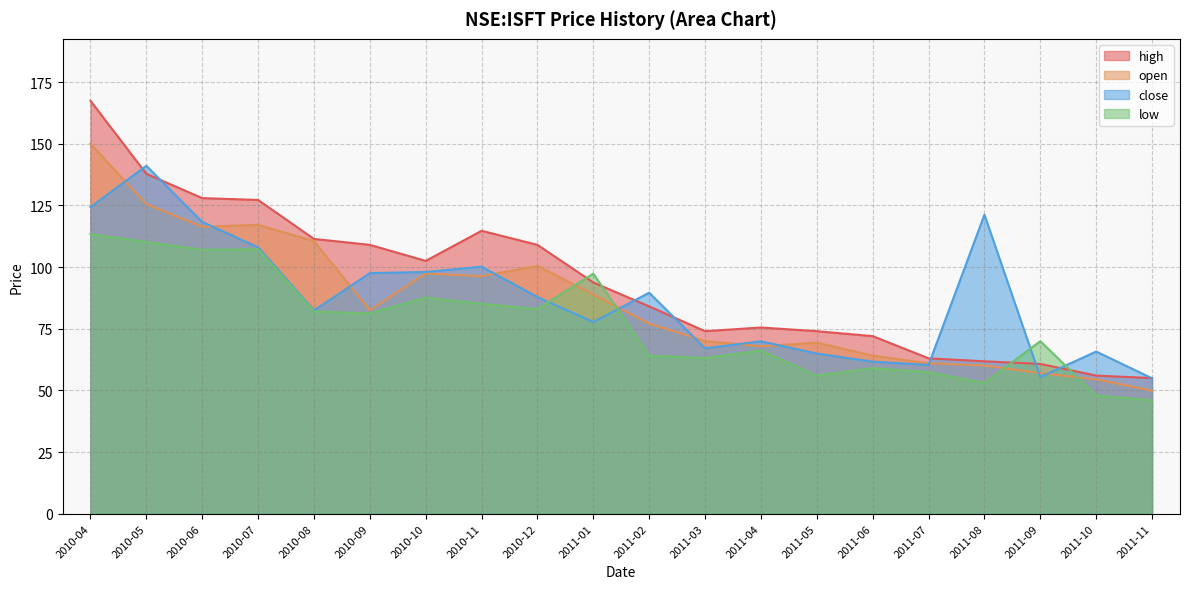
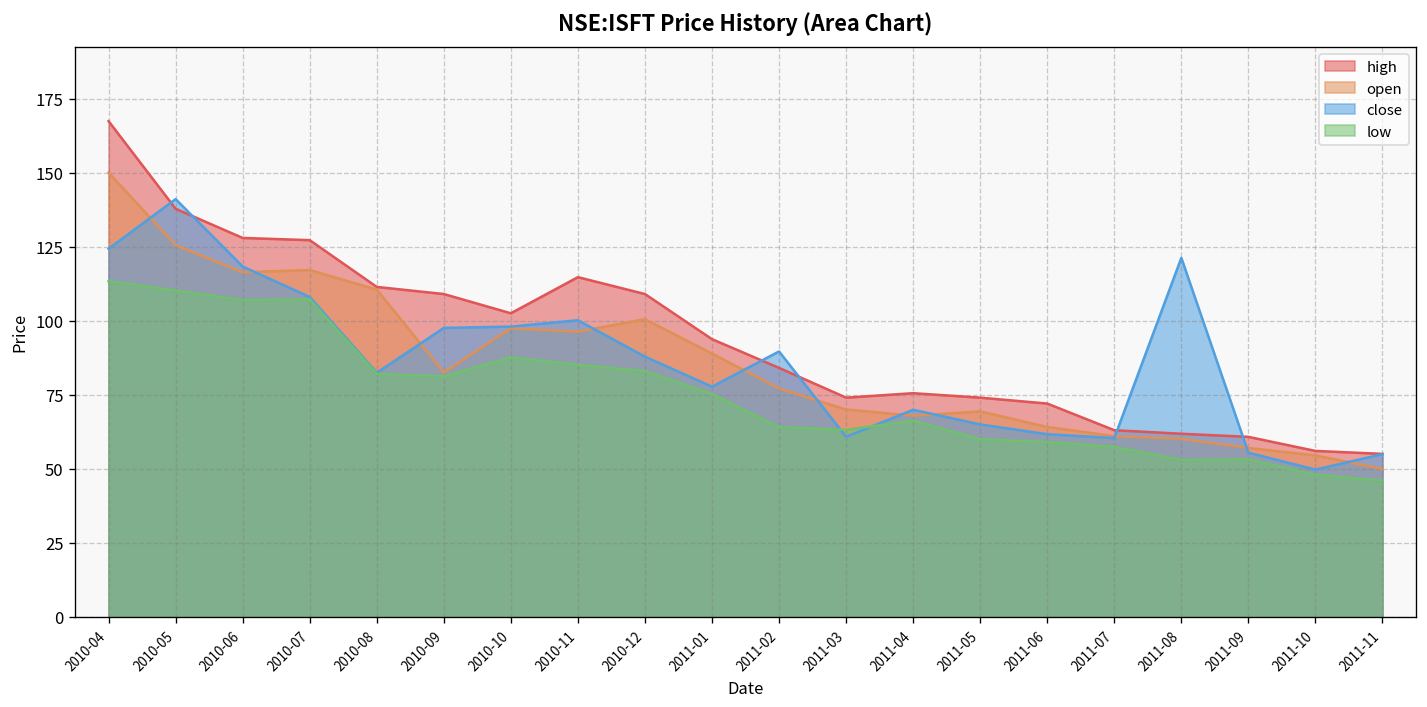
low, 2011-01: 97 -> 75
close, 2011-03: 67 -> 61
low, 2011-05: 56 -> 60
low, 2011-09: 70 -> 53
close, 2011-10: 66 -> 50
